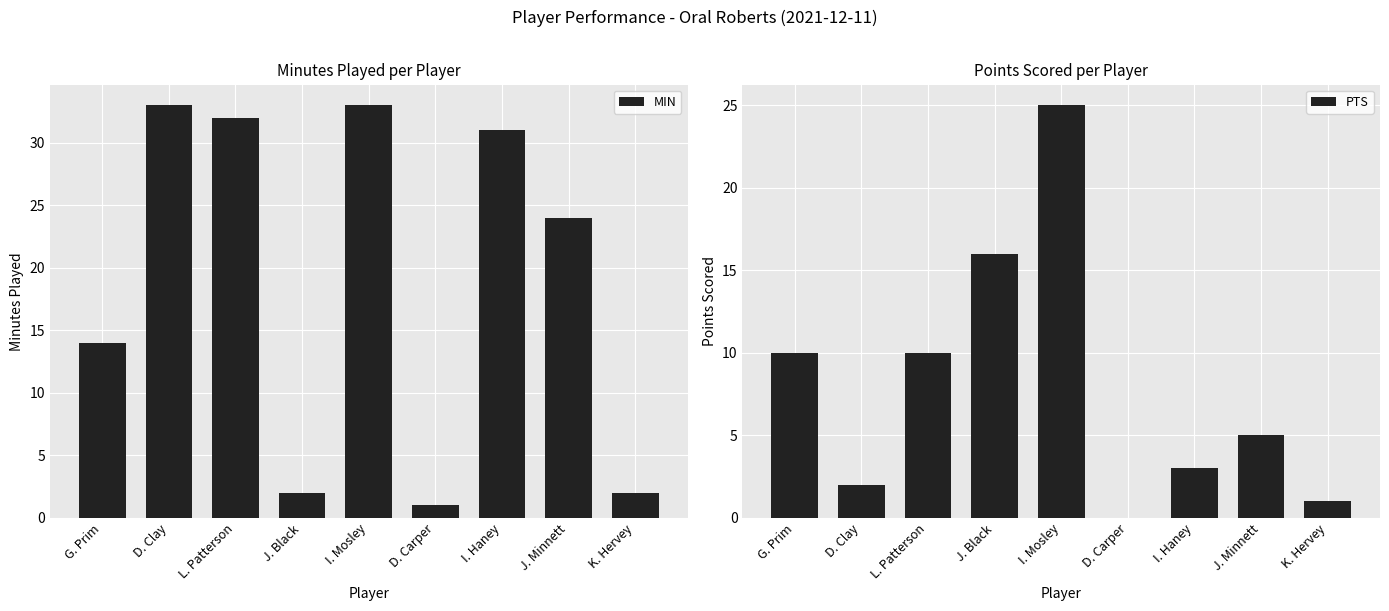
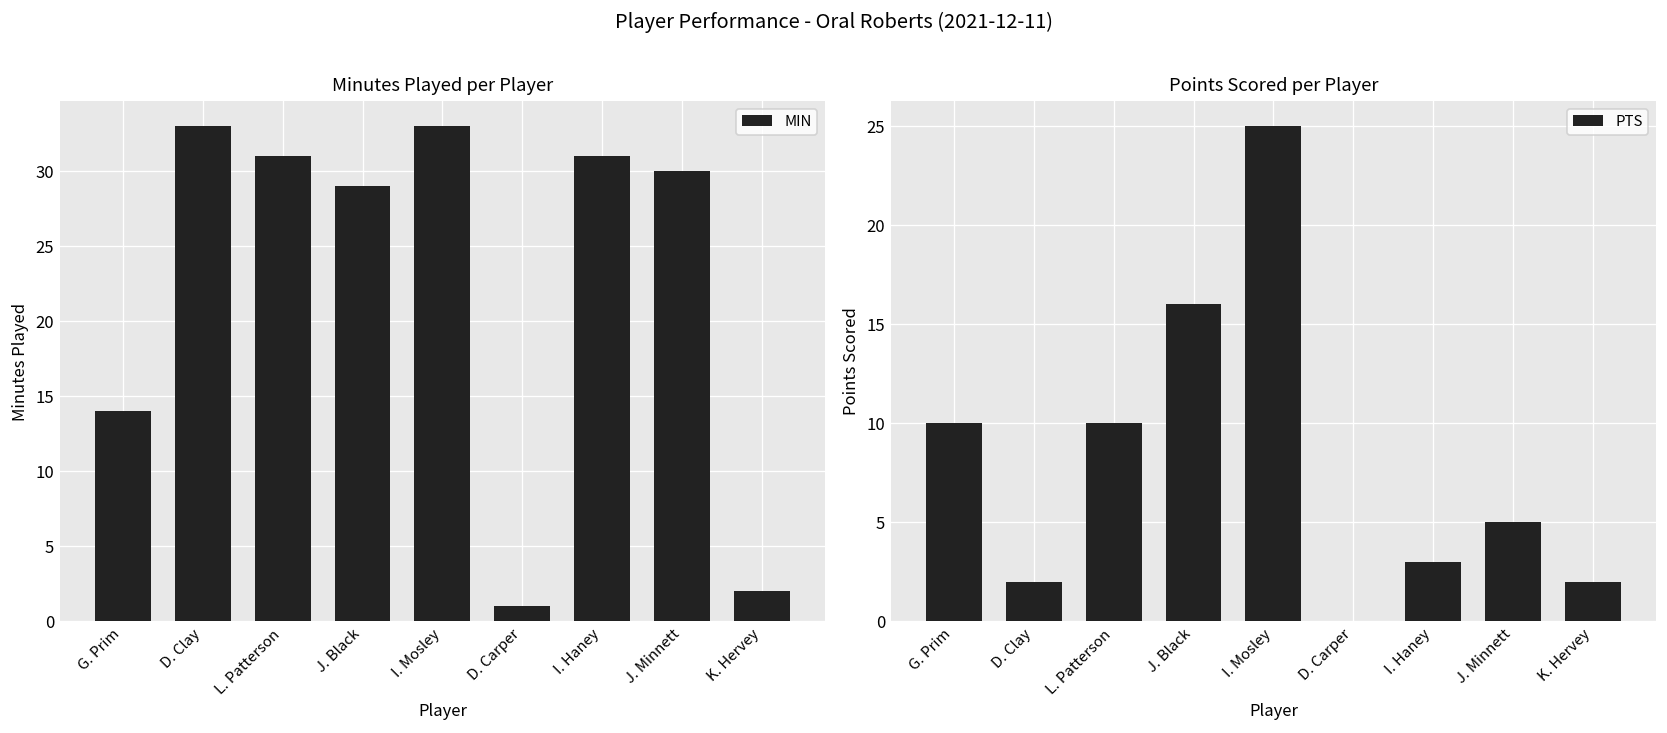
Minutes Played per Player, L. Patterson: 32 -> 31
Minutes Played per Player, J. Black: 2 -> 29
Minutes Played per Player, J. Minnett: 24 -> 30
Points Scored per Player, K. Hervey: 1 -> 2
